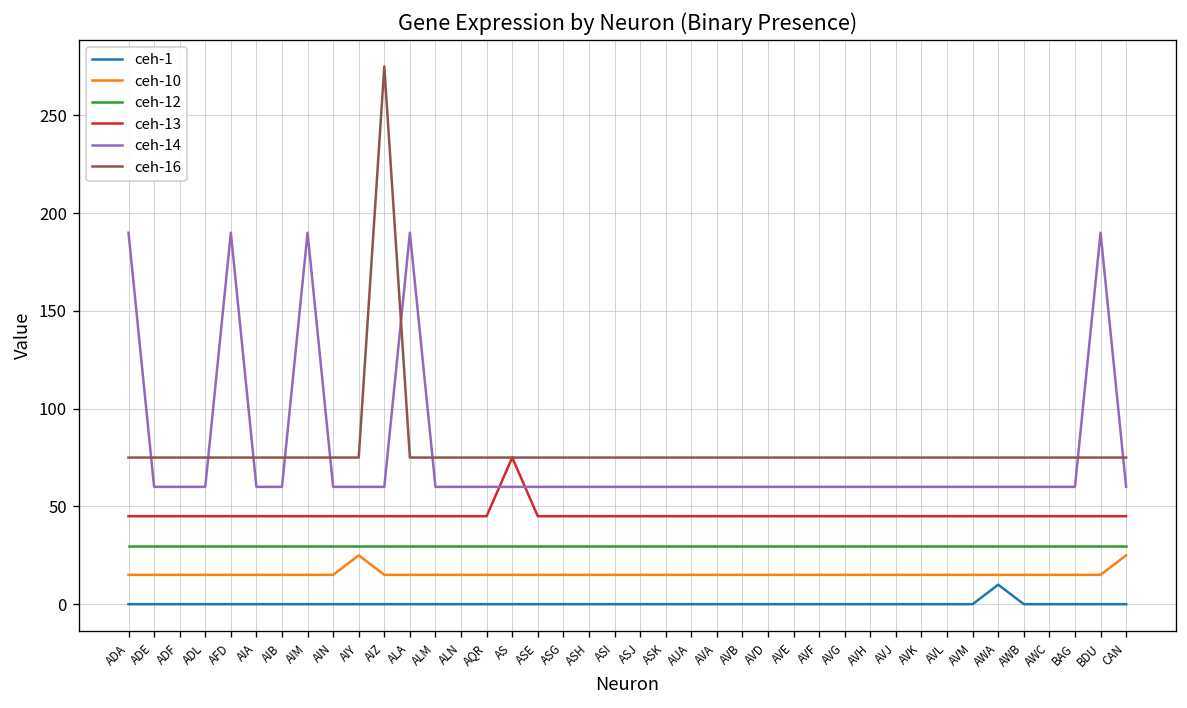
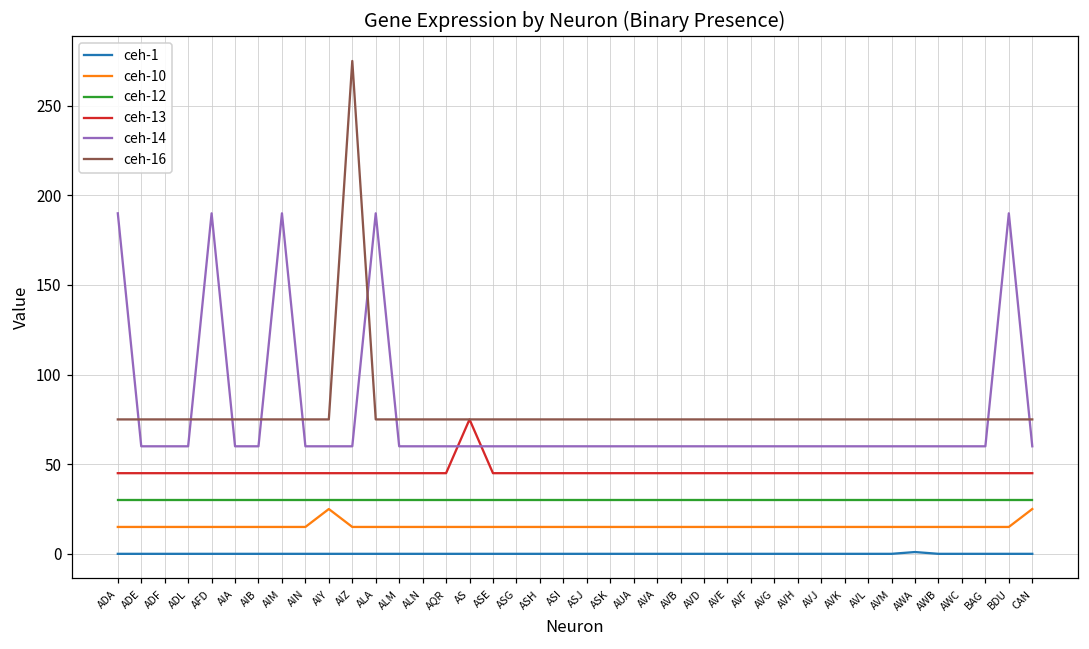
ceh-1, AWA: 10 -> 1
